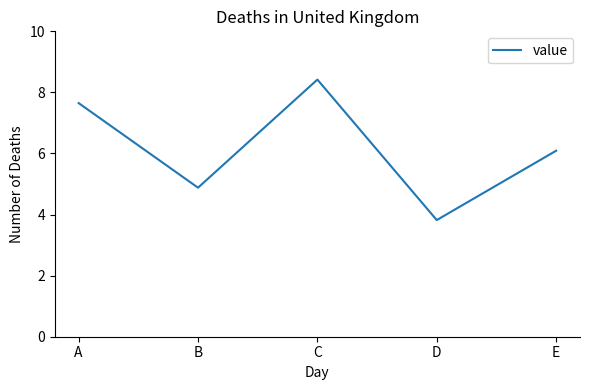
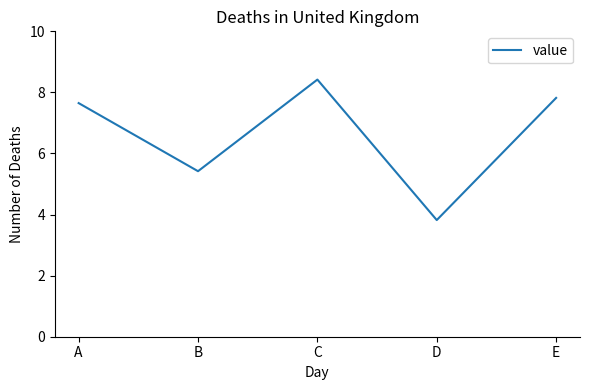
B: 4.9 -> 5.4
E: 6.1 -> 7.8
